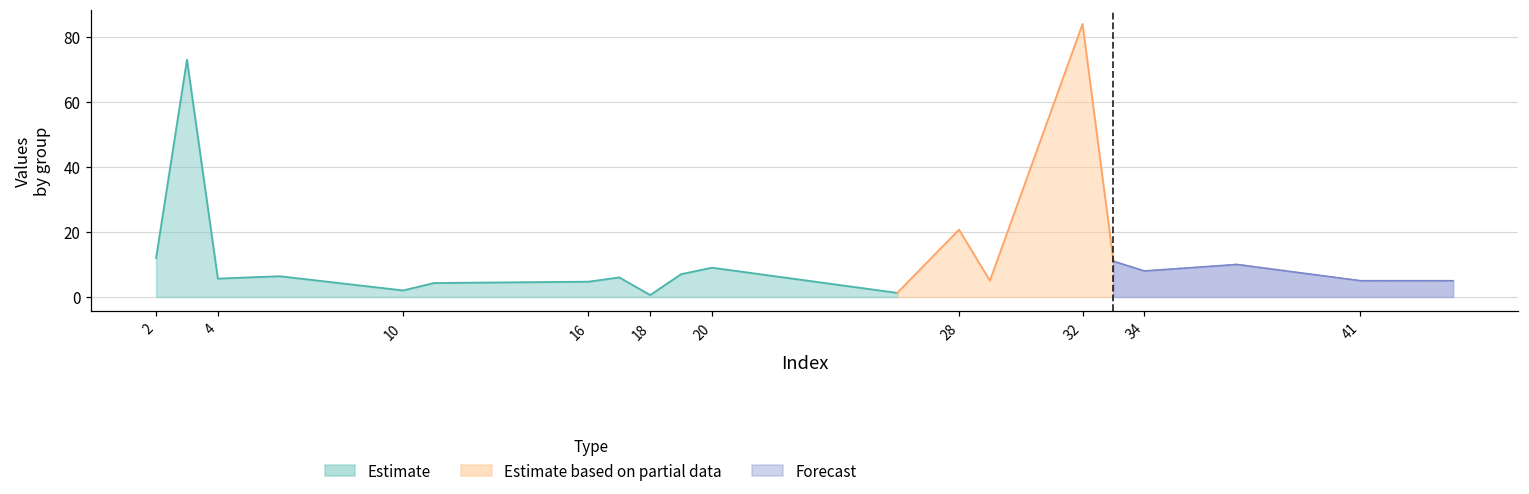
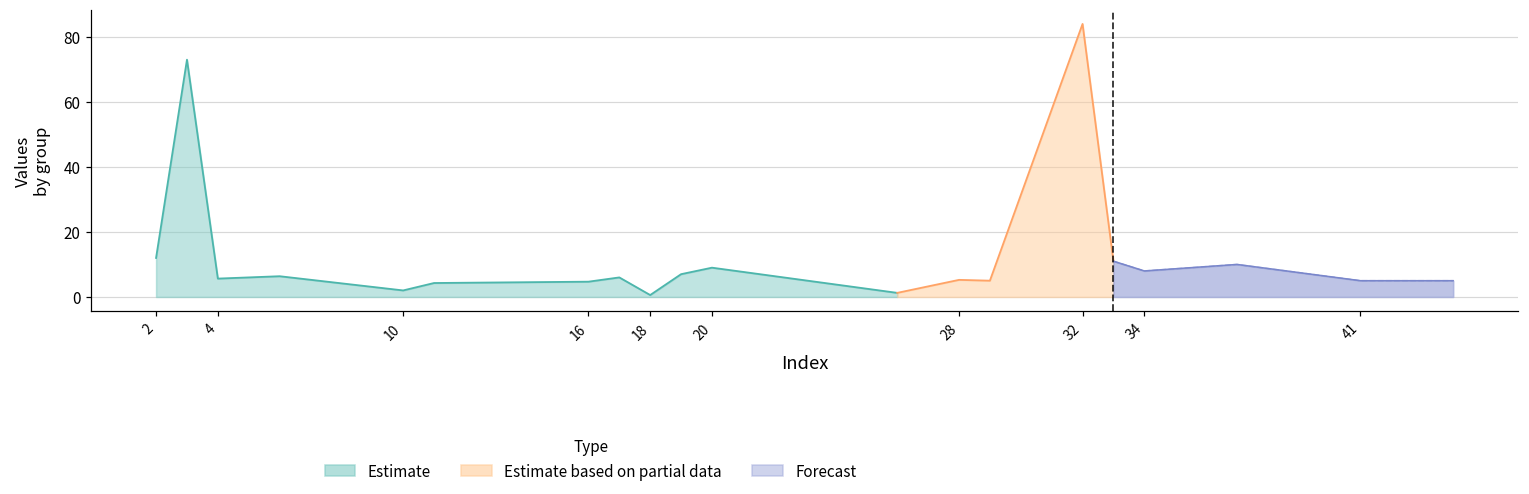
Estimate based on partial data, 28: 21 -> 5
